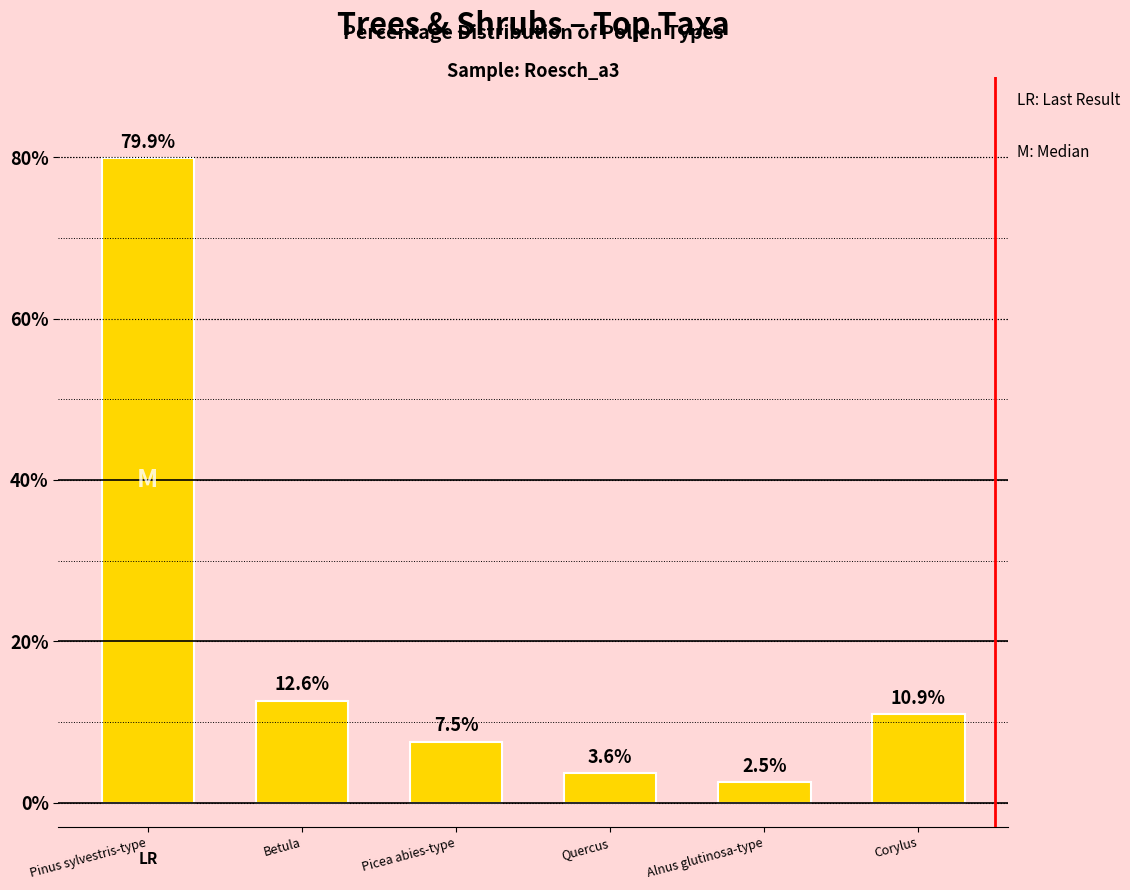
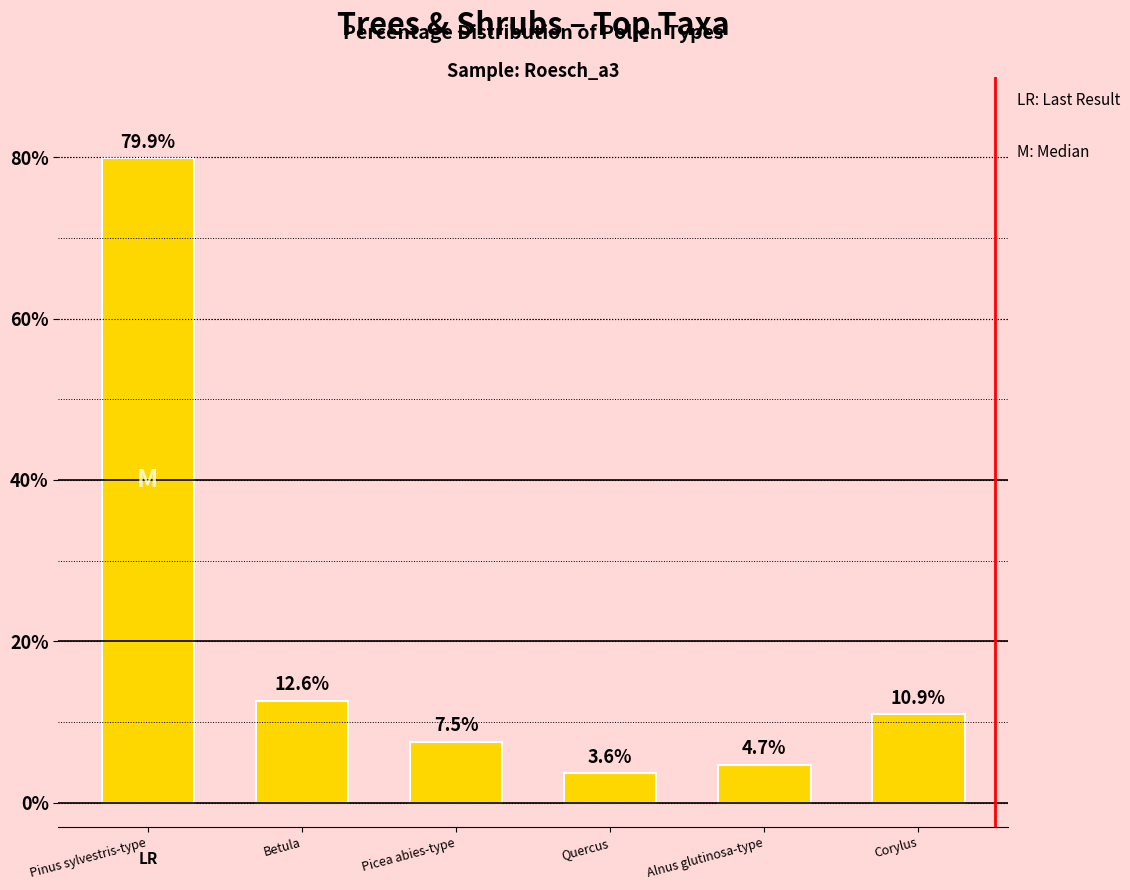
Alnus glutinosa-type: 2.5% -> 4.7%
